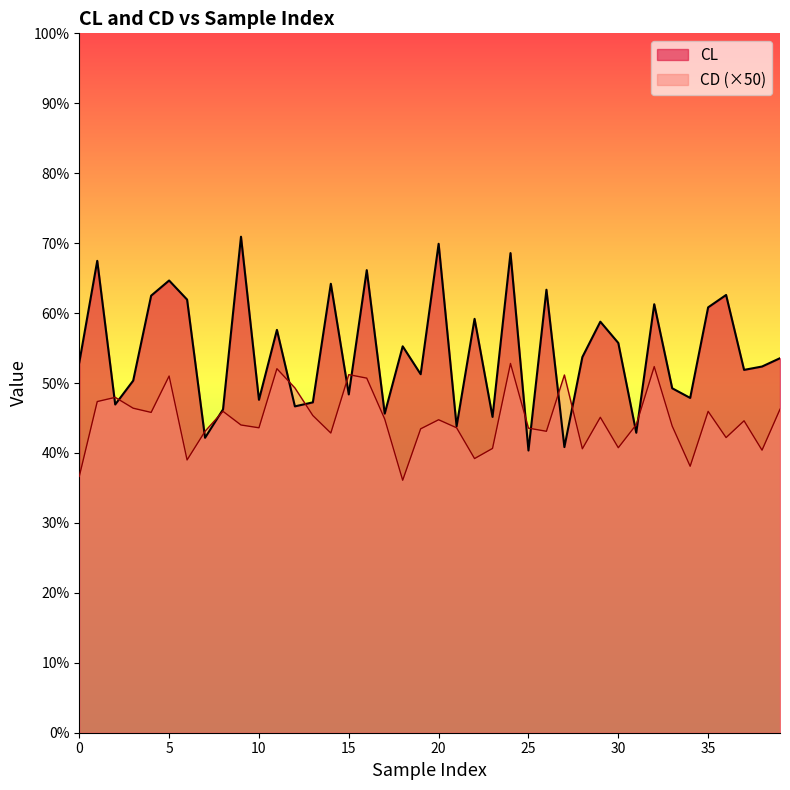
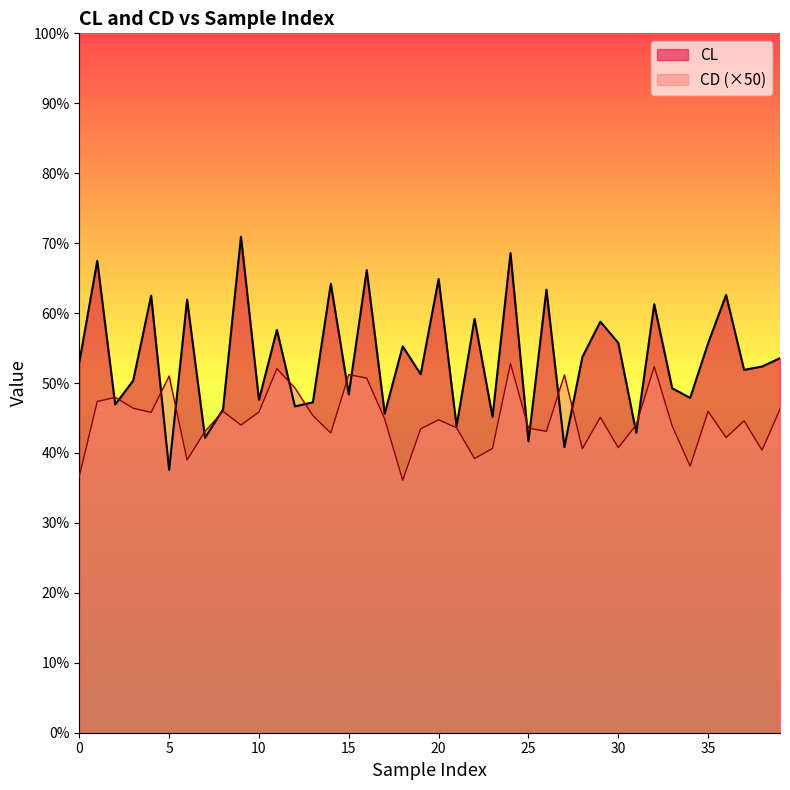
CL, 5: 65% -> 38%
CD (×50), 10: 44% -> 46%
CL, 20: 70% -> 65%
CL, 25: 40% -> 42%
CL, 35: 61% -> 56%
